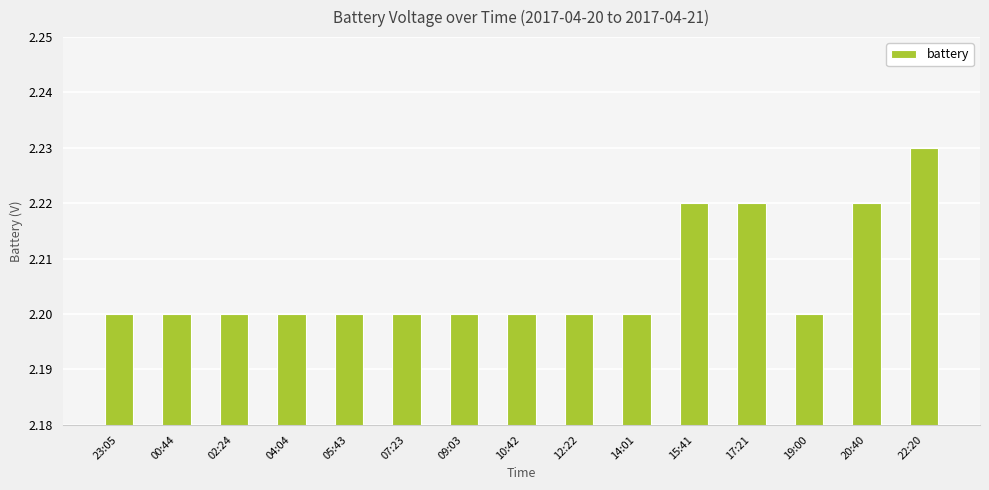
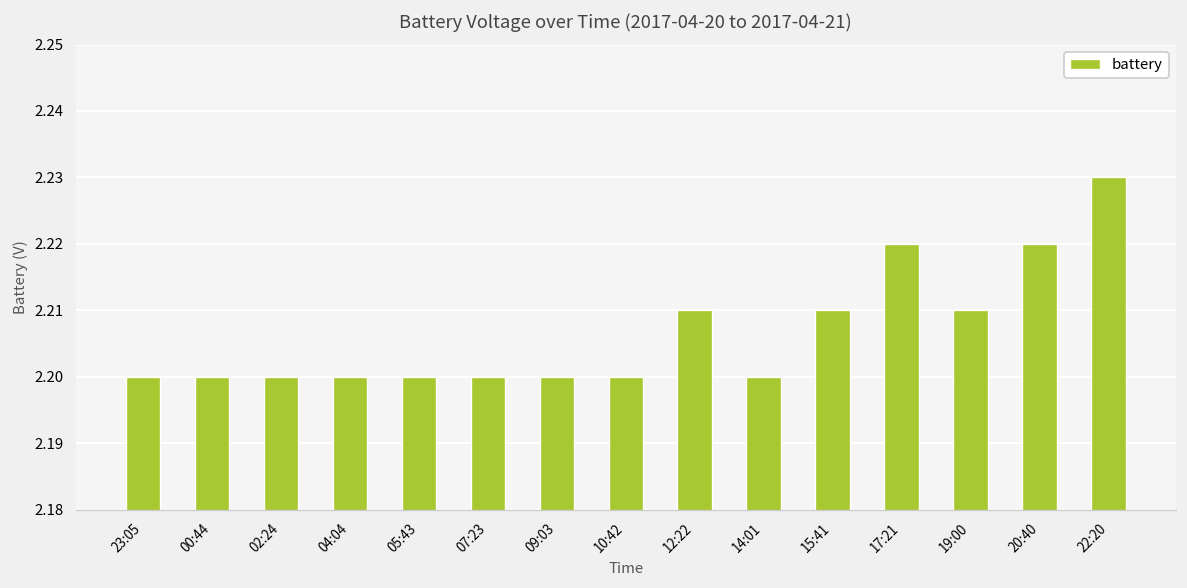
12:22: 2.20 -> 2.21
15:41: 2.22 -> 2.21
19:00: 2.20 -> 2.21
